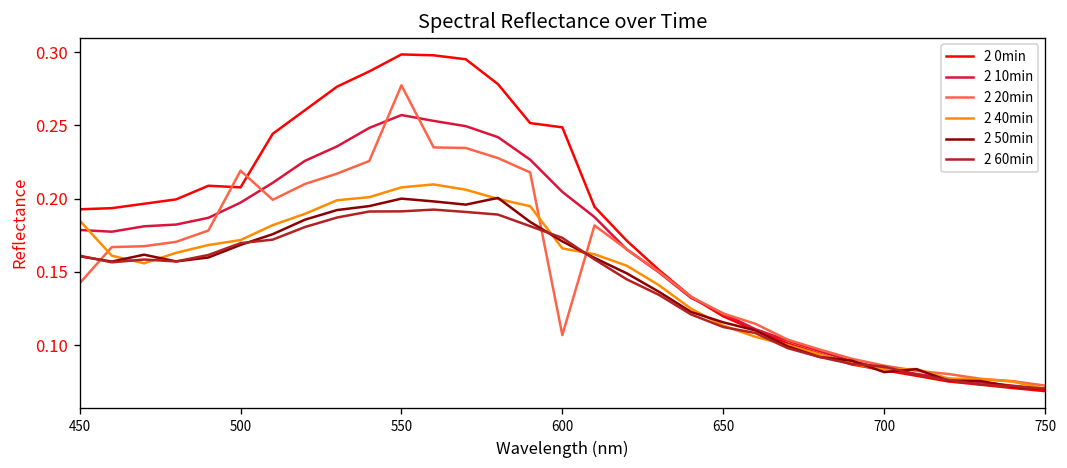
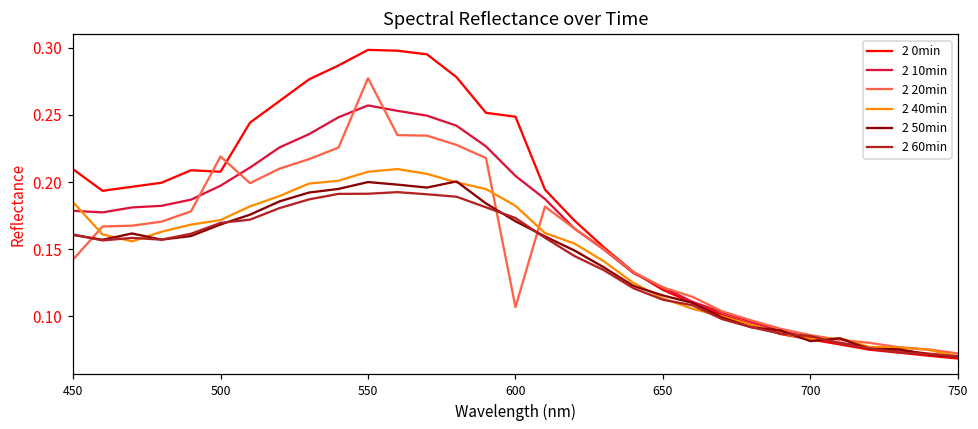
2 0min, 450: 0.193 -> 0.210
2 40min, 600: 0.166 -> 0.182
